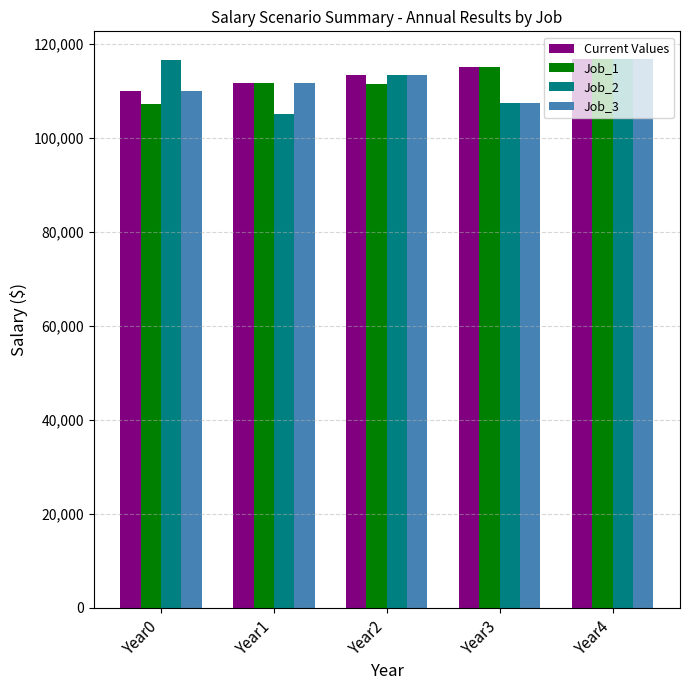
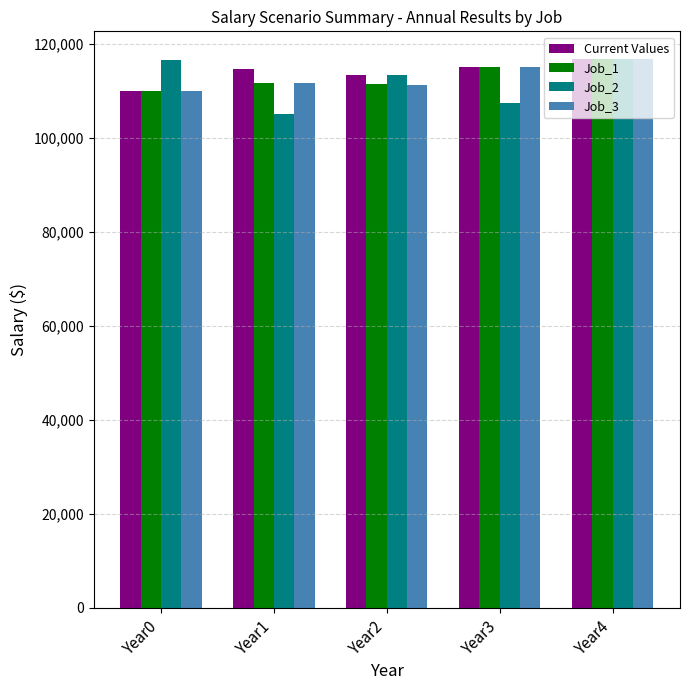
Job_1, Year0: 107,000 -> 110,000
Current Values, Year1: 112,000 -> 115,000
Job_3, Year2: 113,000 -> 111,000
Job_3, Year3: 107,000 -> 115,000
